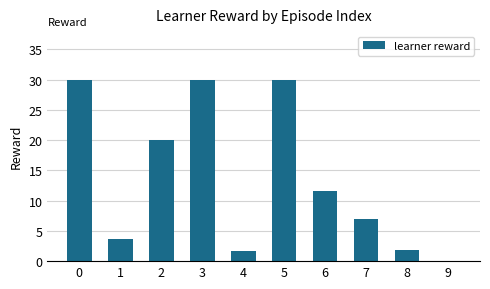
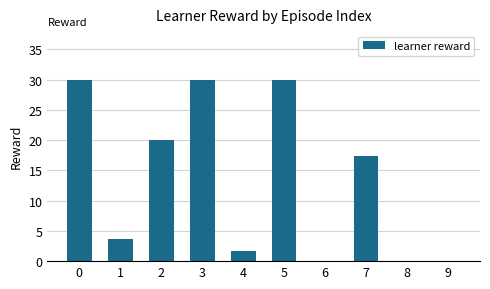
6: 12 -> 0
7: 7 -> 17
8: 2 -> 0
